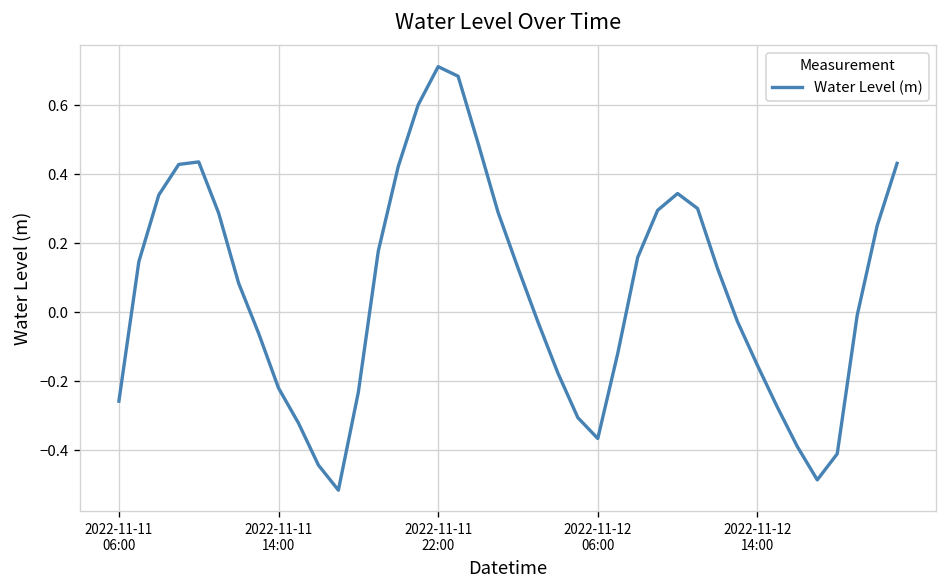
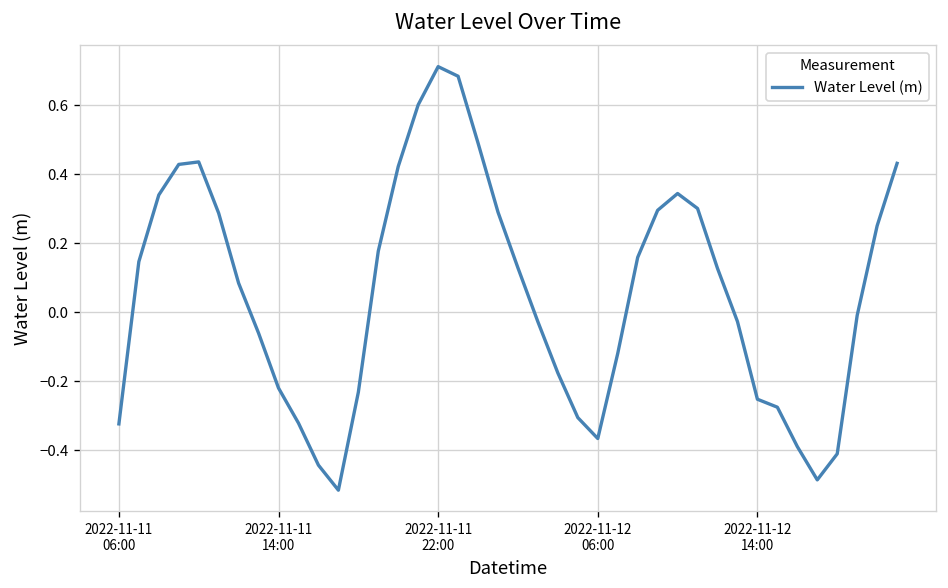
2022-11-11 06:00: -0.26 -> -0.32
2022-11-12 14:00: -0.15 -> -0.25
